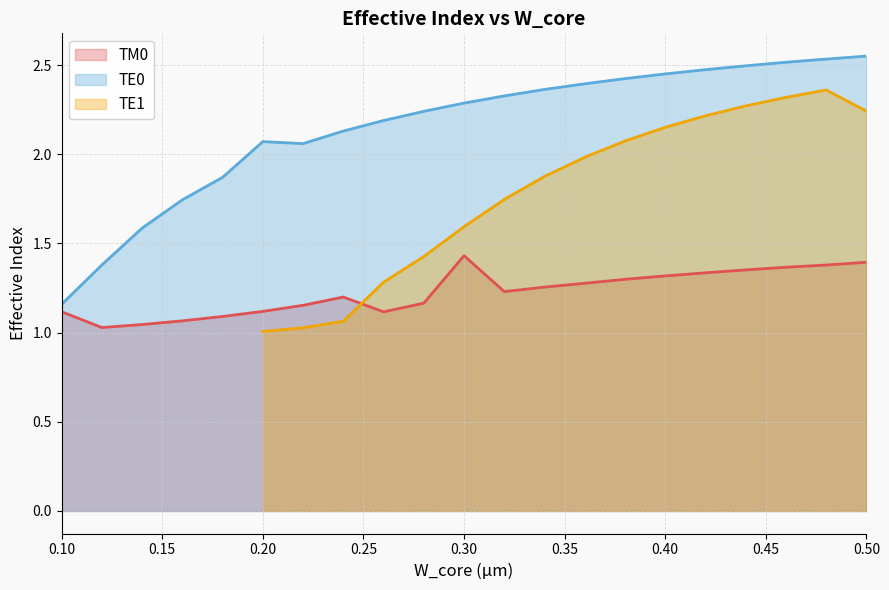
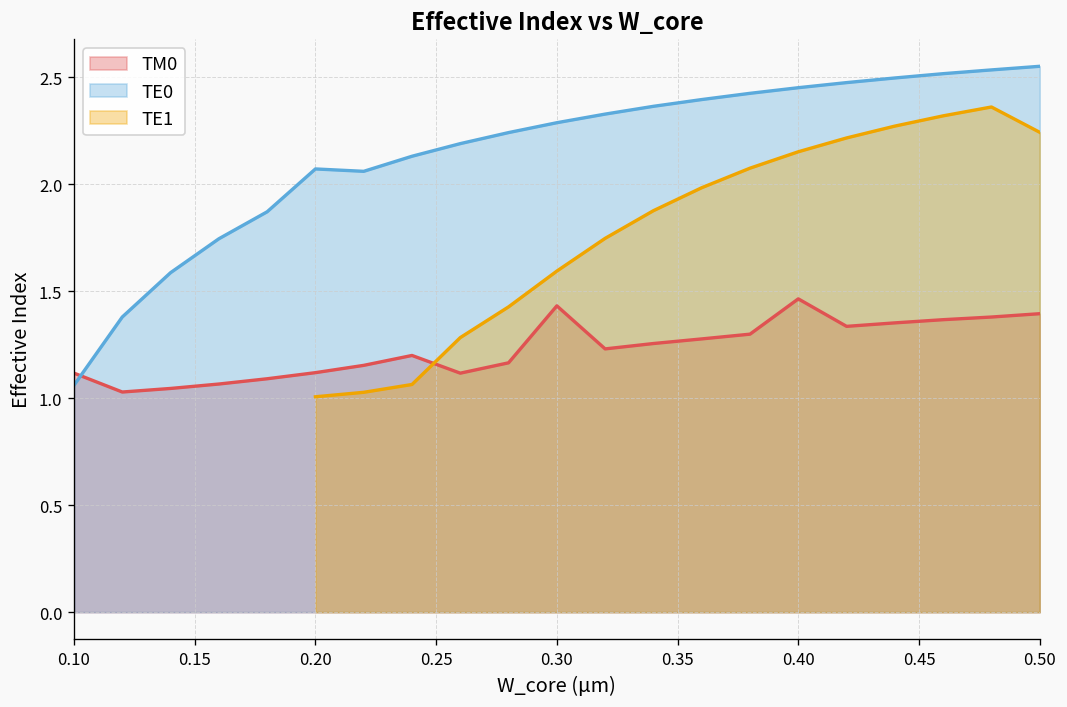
TE0, 0.10: 1.16 -> 1.06
TM0, 0.40: 1.32 -> 1.46
